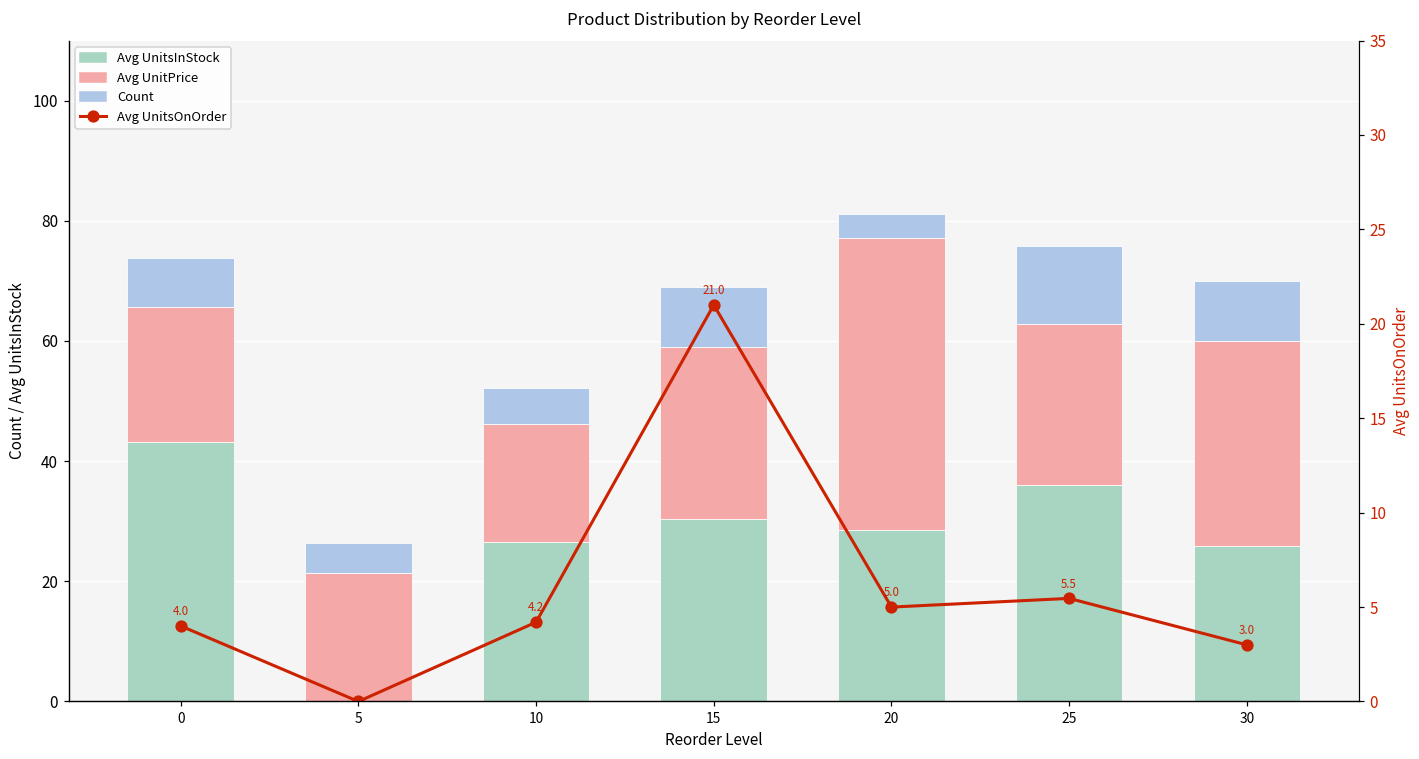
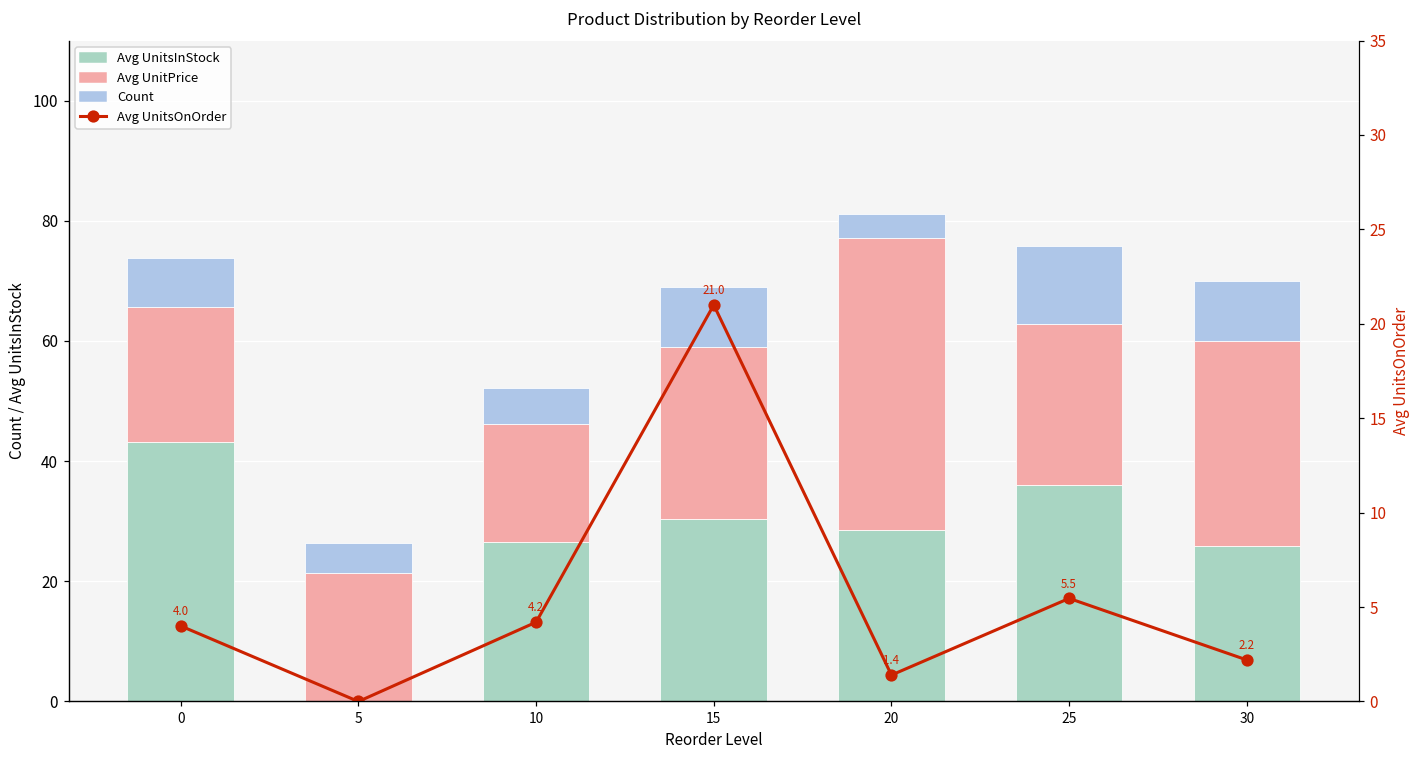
Avg UnitsOnOrder, 20: 5.0 -> 1.4
Avg UnitsOnOrder, 30: 3.0 -> 2.2
